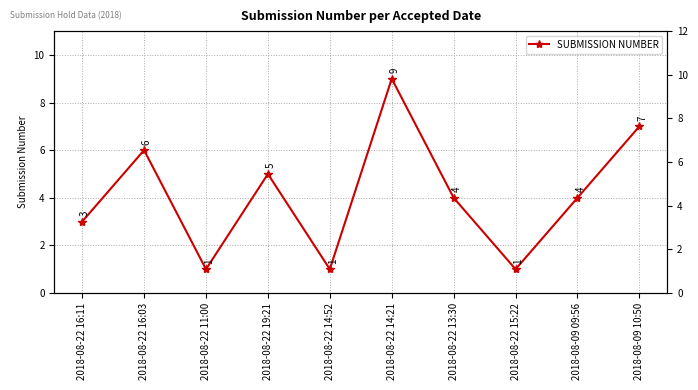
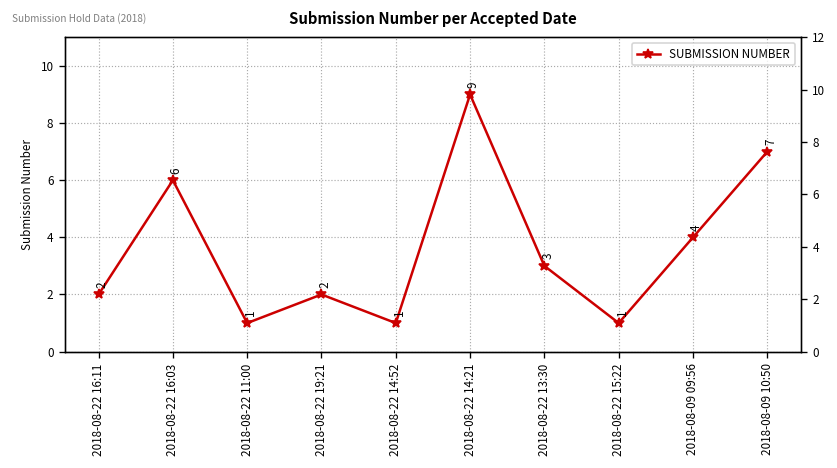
2018-08-22 16:11: 3 -> 2
2018-08-22 19:21: 5 -> 2
2018-08-22 13:30: 4 -> 3
